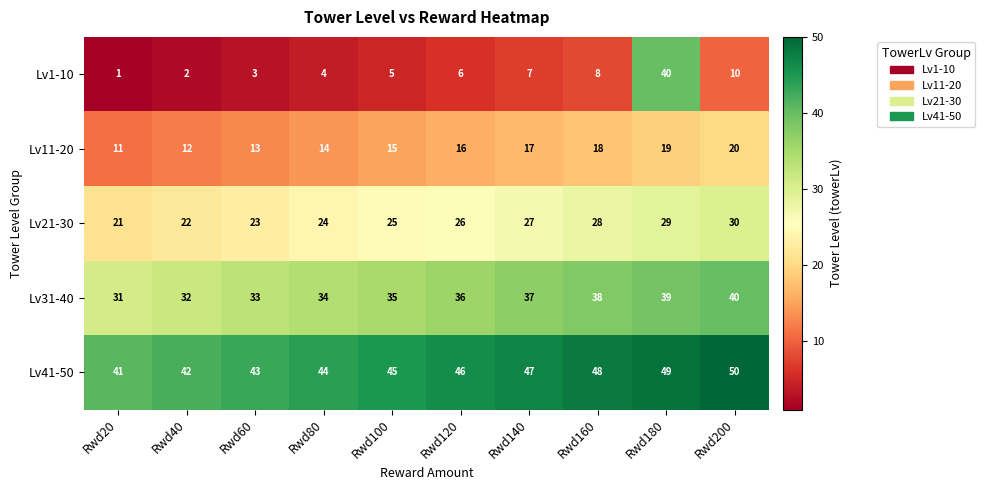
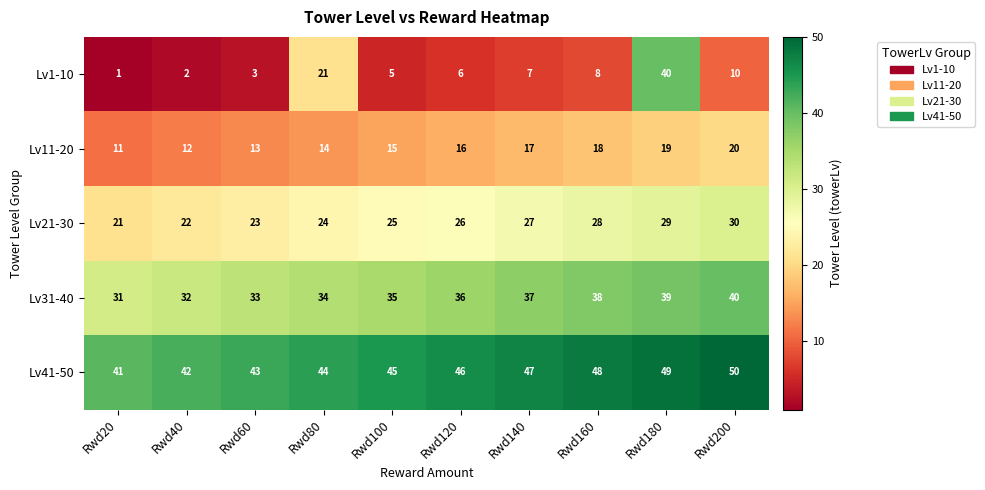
Lv1-10, Rwd80: 4 -> 21
